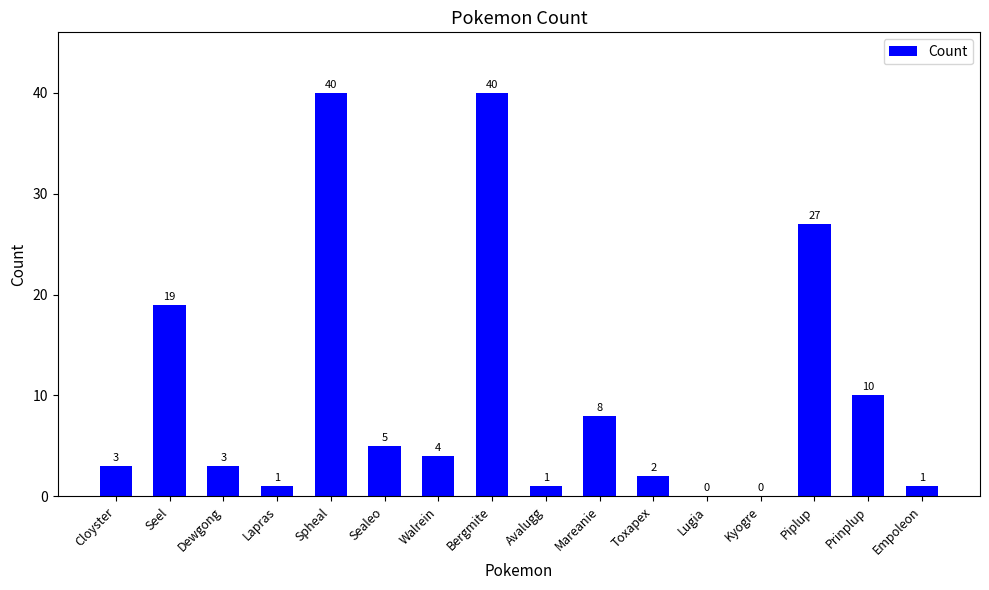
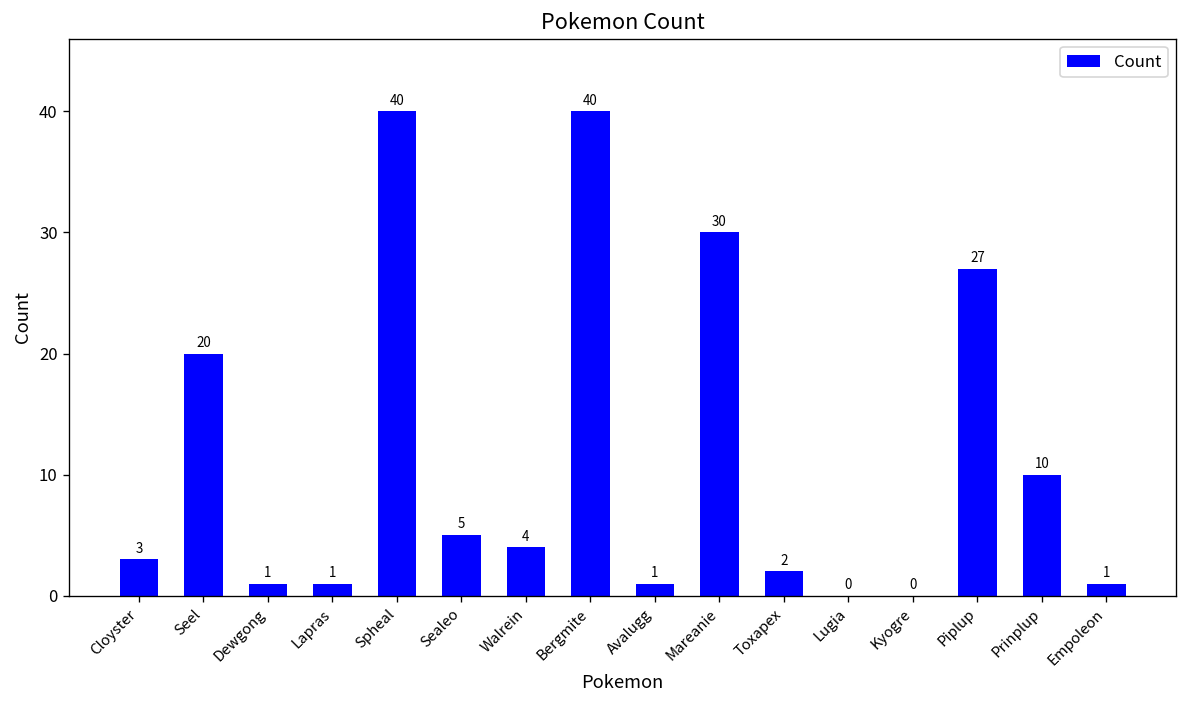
Seel: 19 -> 20
Dewgong: 3 -> 1
Mareanie: 8 -> 30
